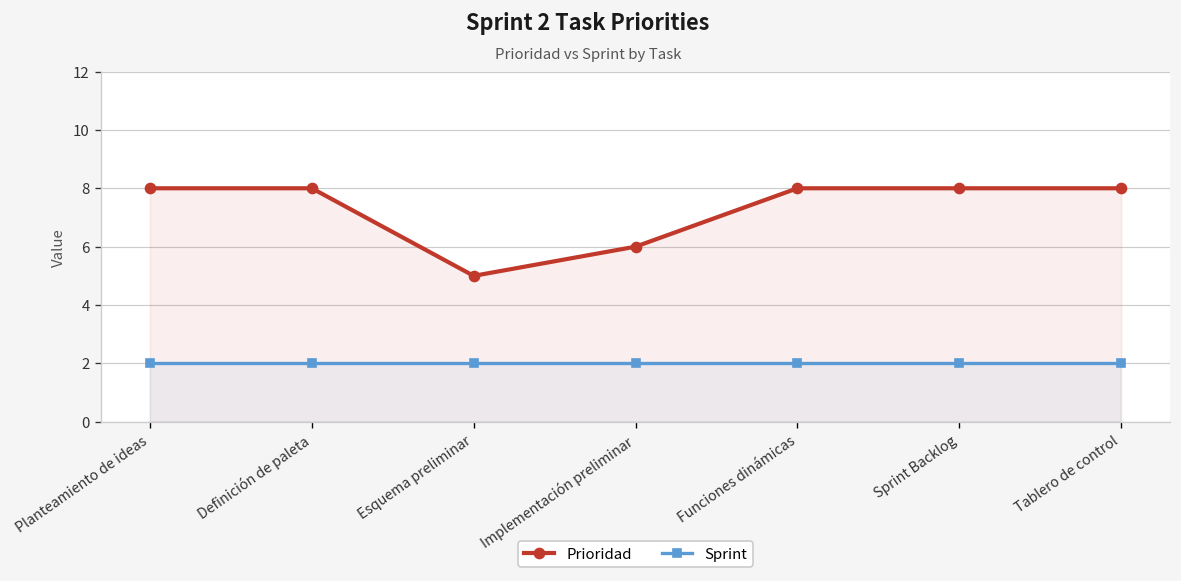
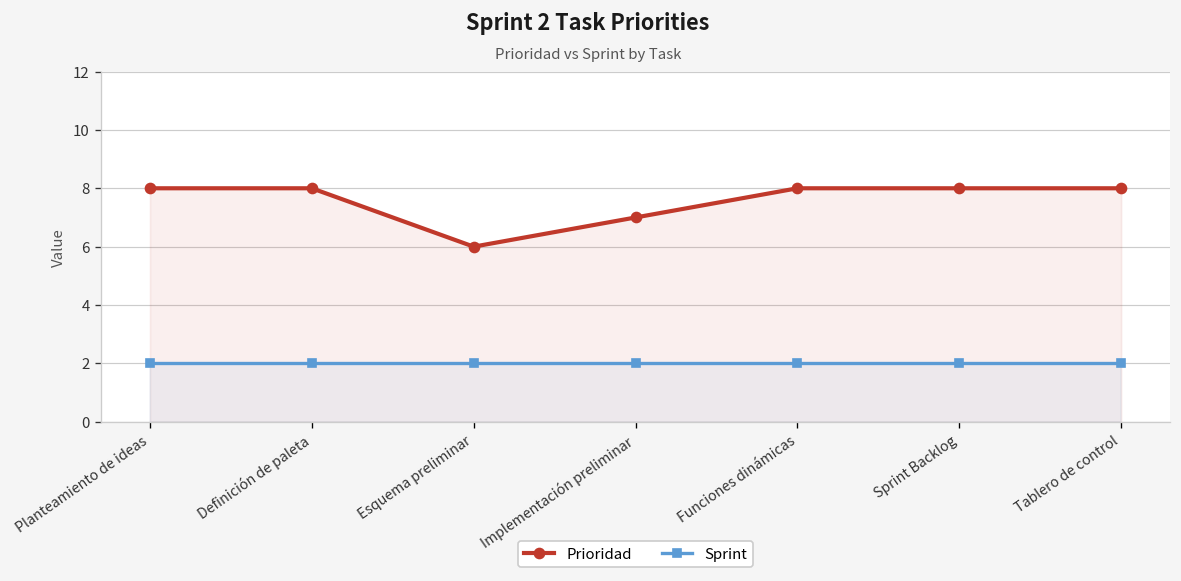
Prioridad, Esquema preliminar: 5 -> 6
Prioridad, Implementación preliminar: 6 -> 7
